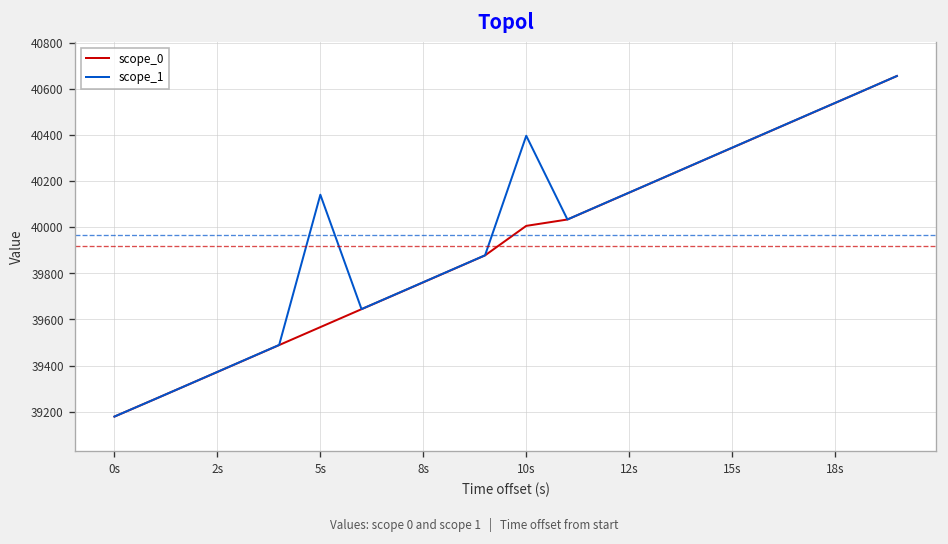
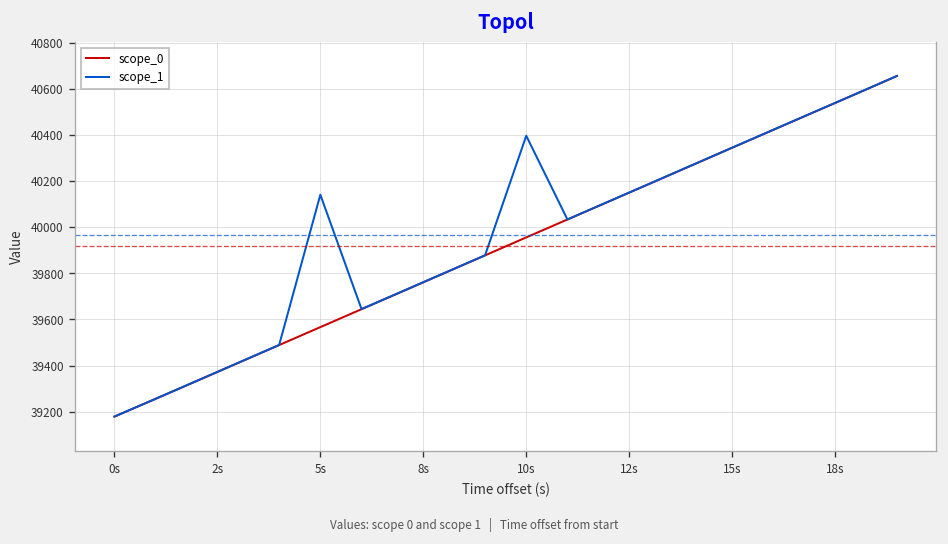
scope_0, 10s: 40010 -> 39960
